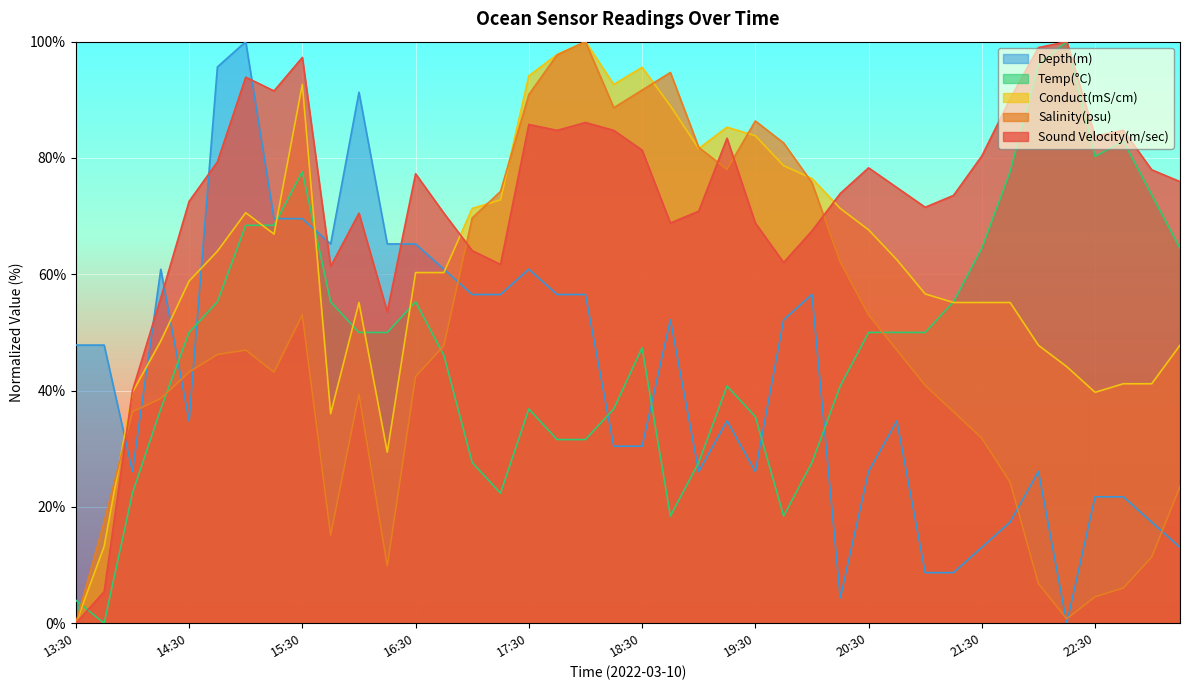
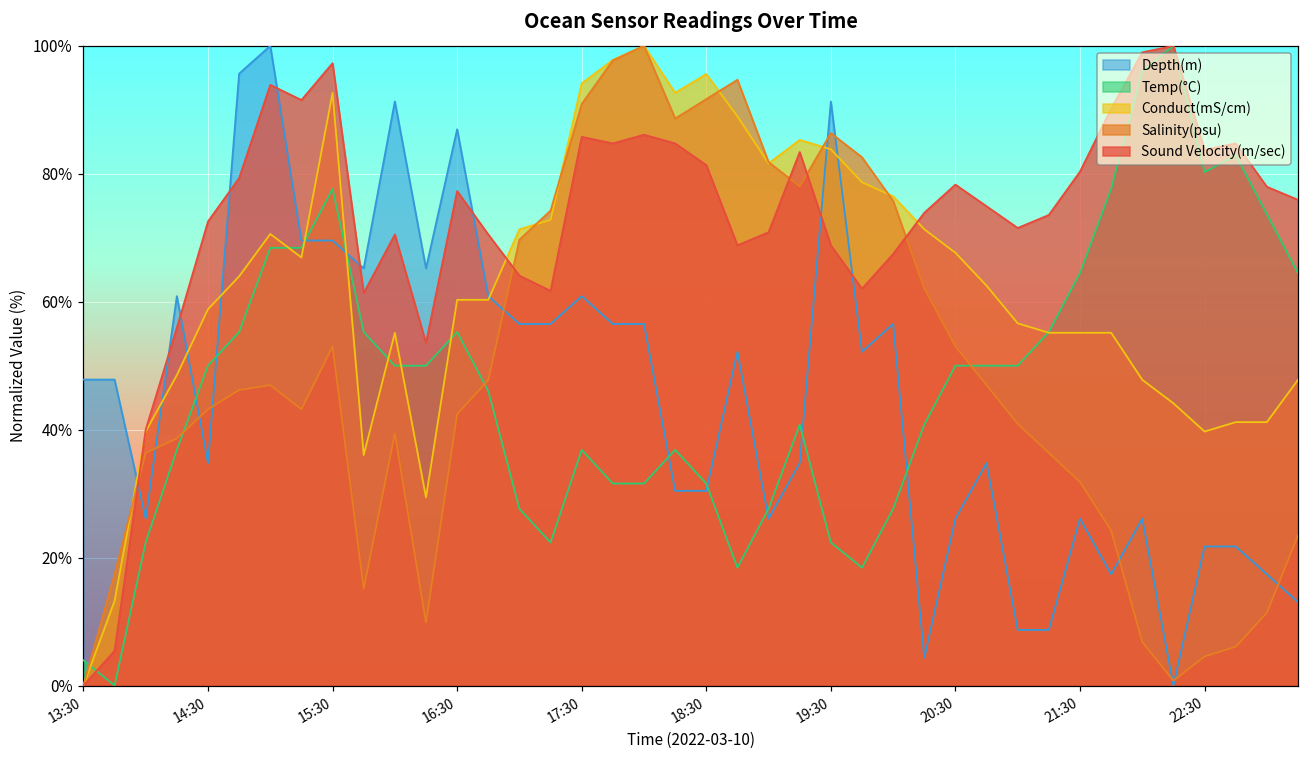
Depth(m), 16:30: 65% -> 87%
Temp(°C), 18:30: 47% -> 32%
Depth(m), 19:30: 26% -> 91%
Temp(°C), 19:30: 36% -> 22%
Depth(m), 21:30: 13% -> 26%
